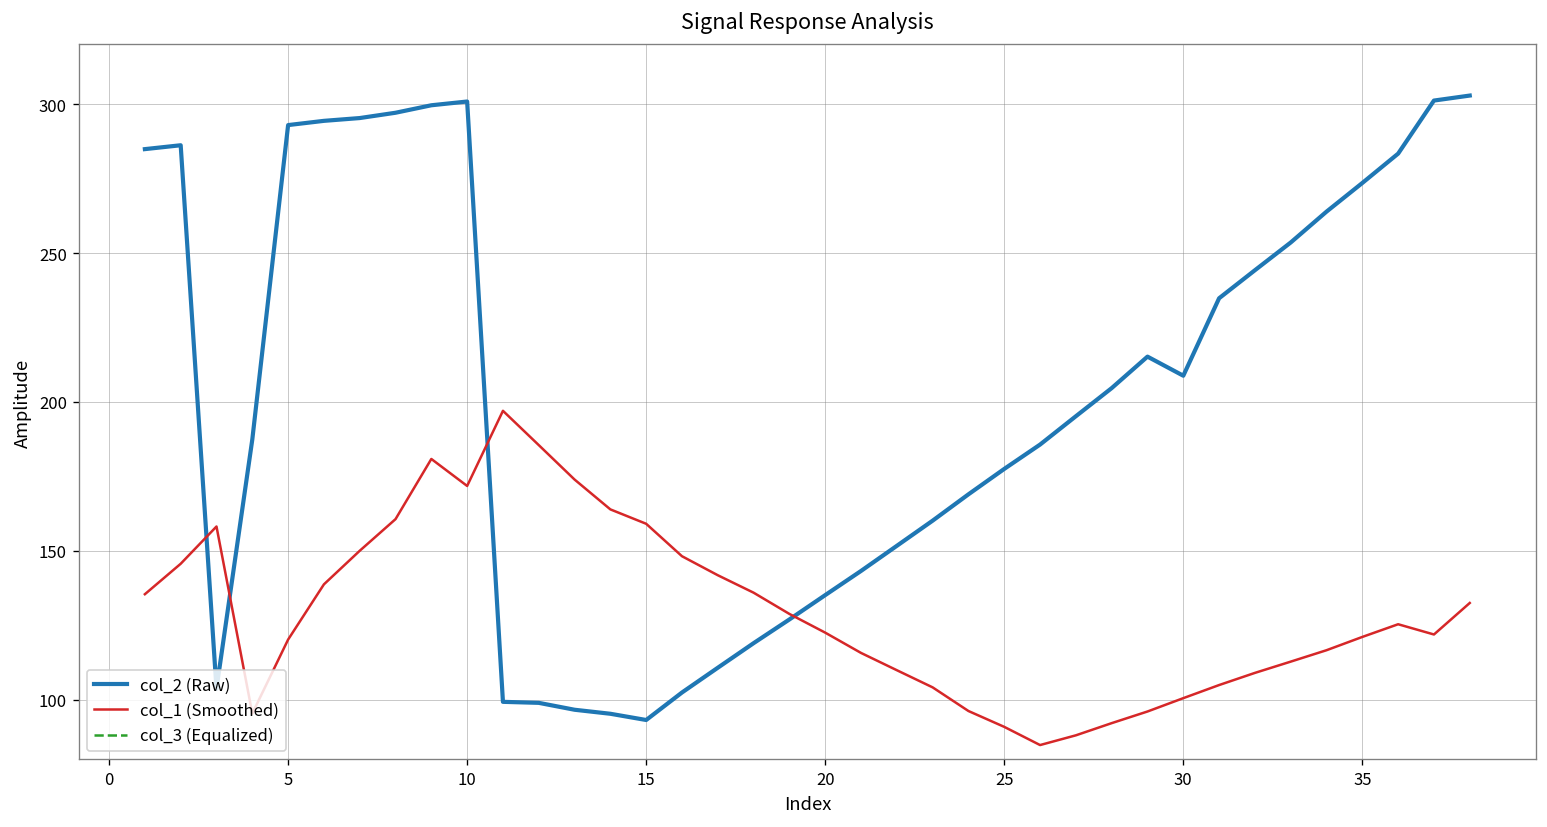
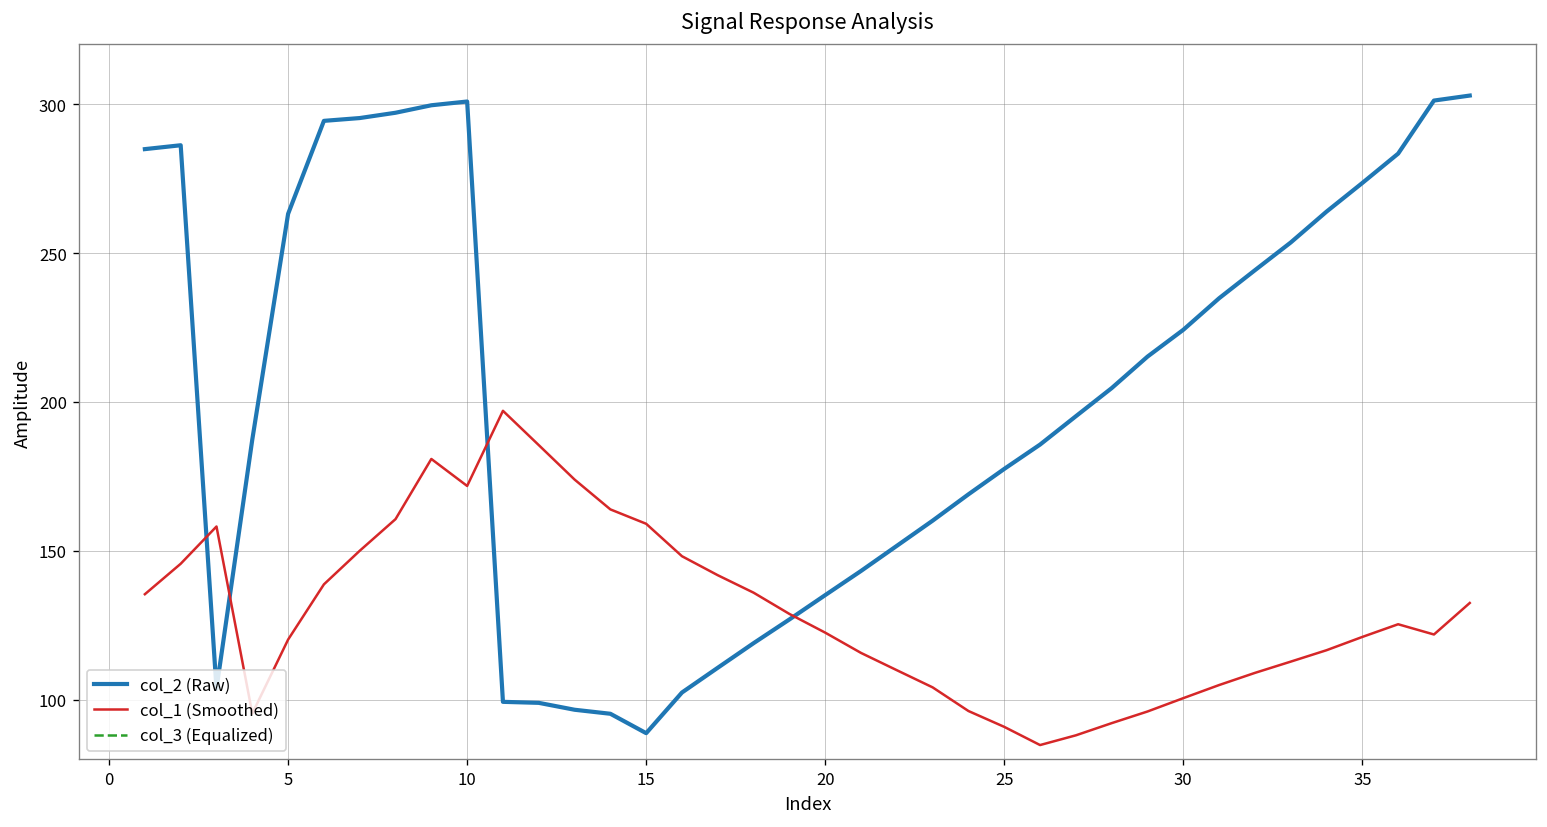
col_2 (Raw), 5: 293 -> 263
col_2 (Raw), 15: 93 -> 89
col_2 (Raw), 30: 209 -> 224
